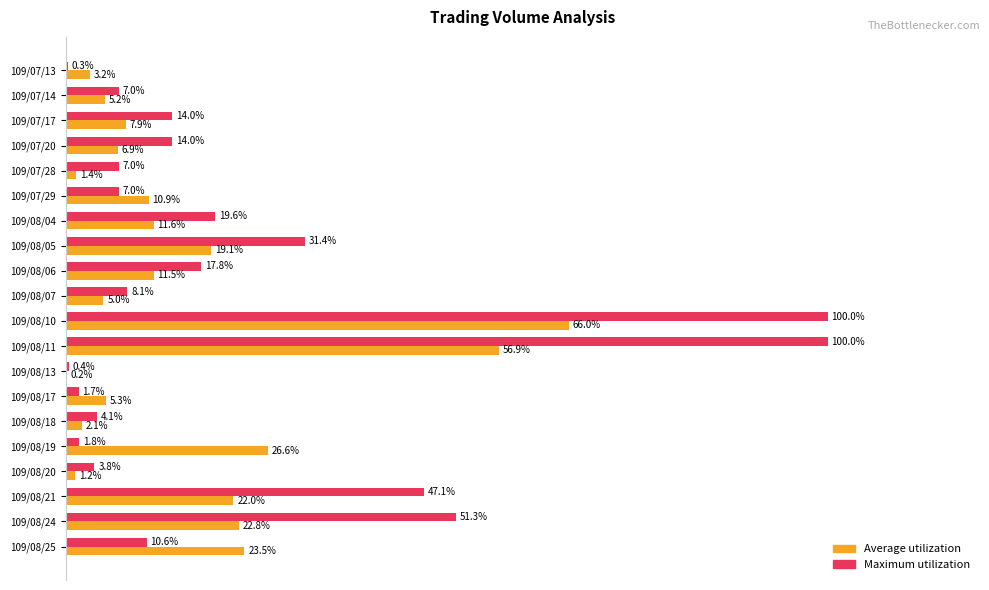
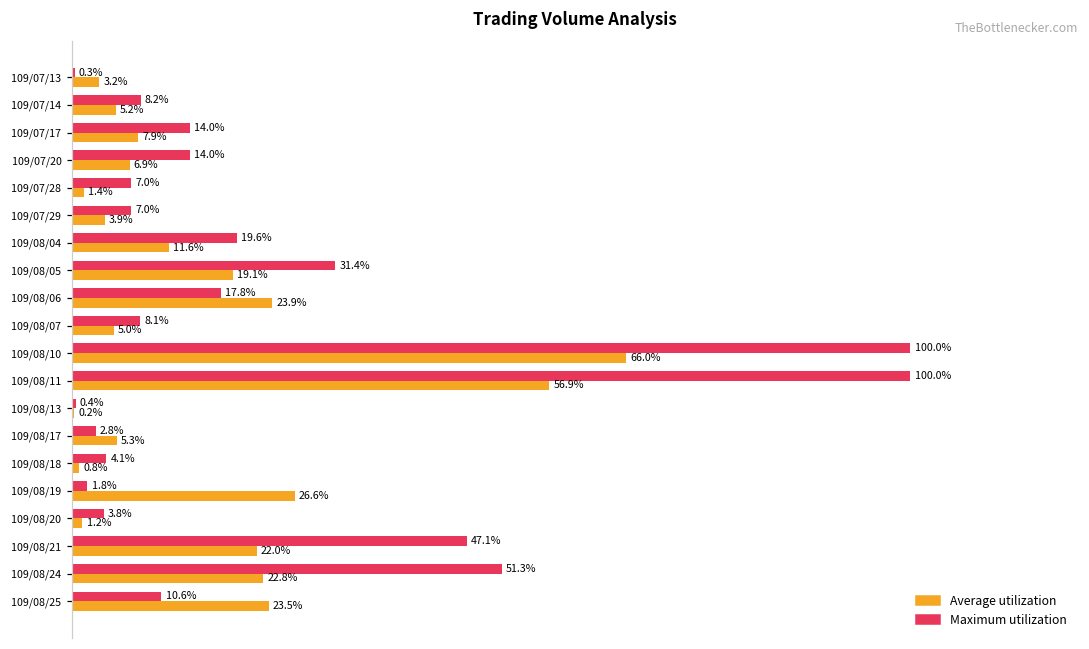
Maximum utilization, 109/07/14: 7.0% -> 8.2%
Average utilization, 109/07/29: 10.9% -> 3.9%
Average utilization, 109/08/06: 11.5% -> 23.9%
Maximum utilization, 109/08/17: 1.7% -> 2.8%
Average utilization, 109/08/18: 2.1% -> 0.8%
